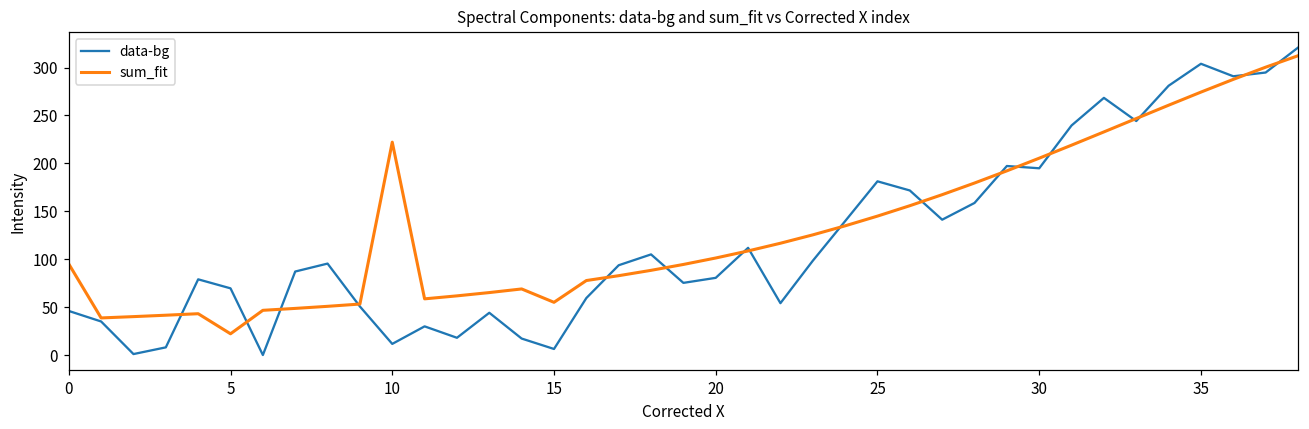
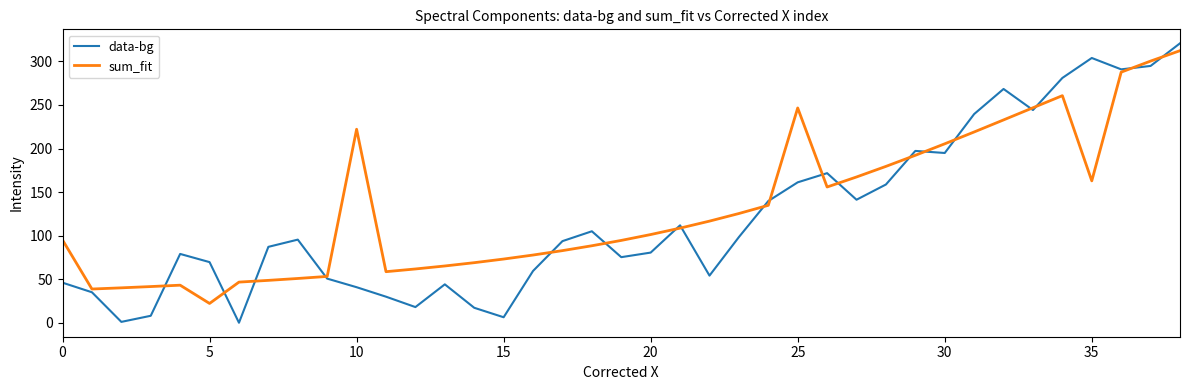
data-bg, 10: 10 -> 40
sum_fit, 15: 60 -> 70
data-bg, 25: 180 -> 160
sum_fit, 25: 140 -> 250
sum_fit, 35: 270 -> 160
